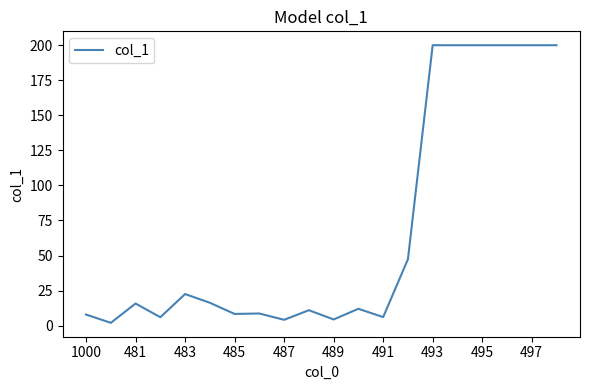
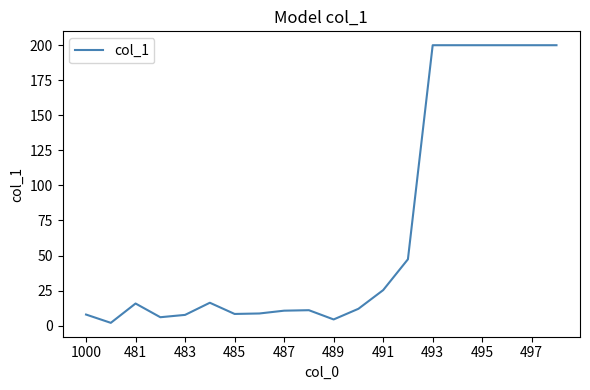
483: 23 -> 8
487: 4 -> 11
491: 6 -> 25
